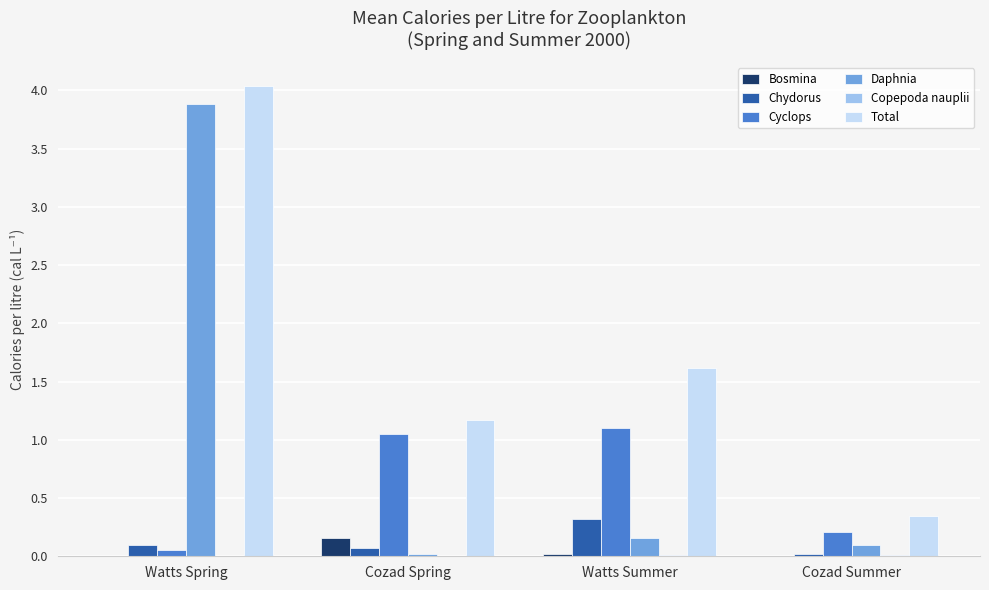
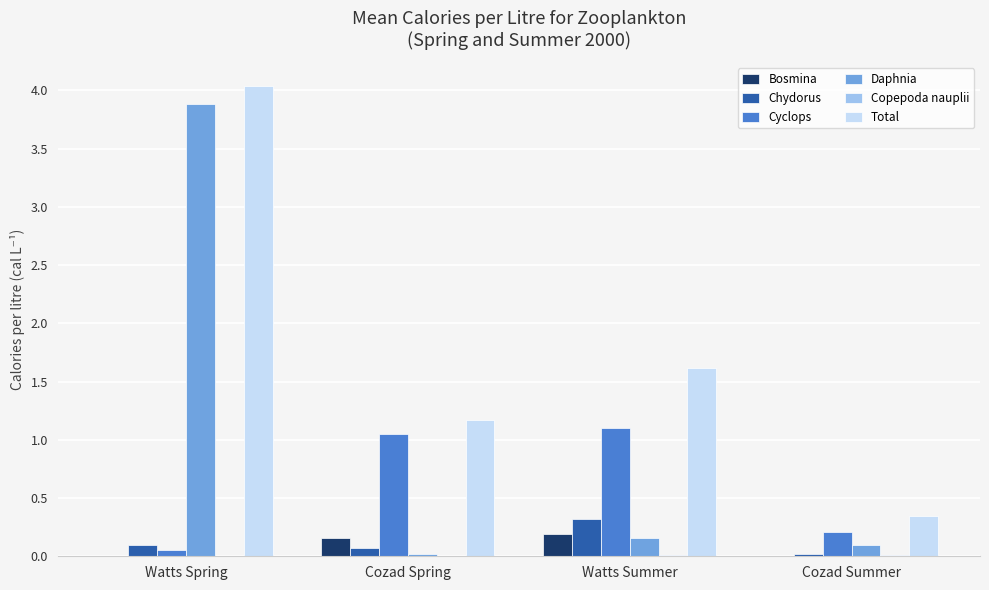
Bosmina, Watts Summer: 0.02 -> 0.19
